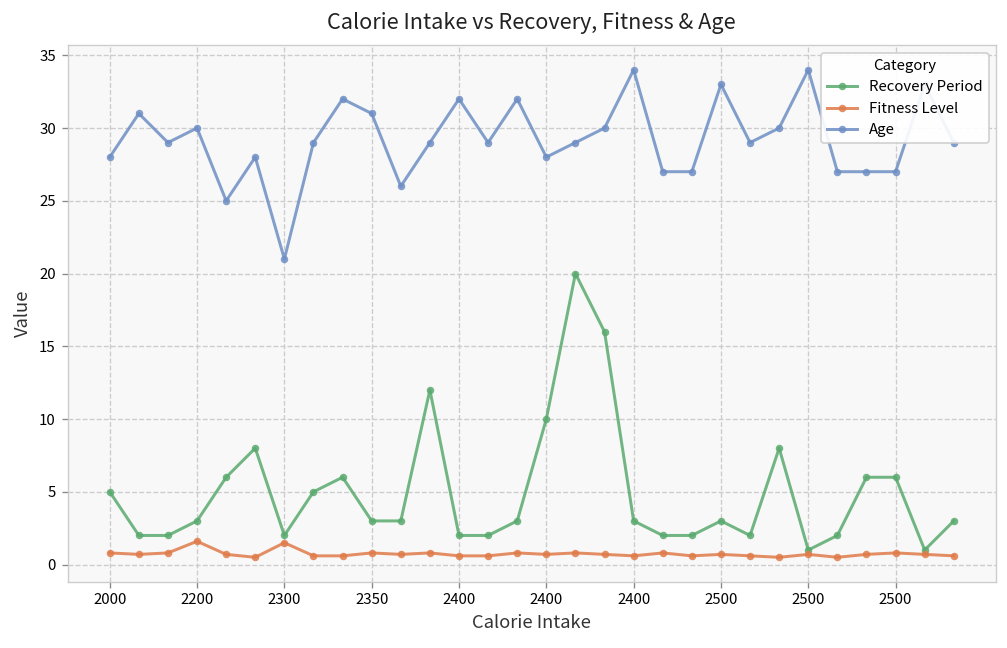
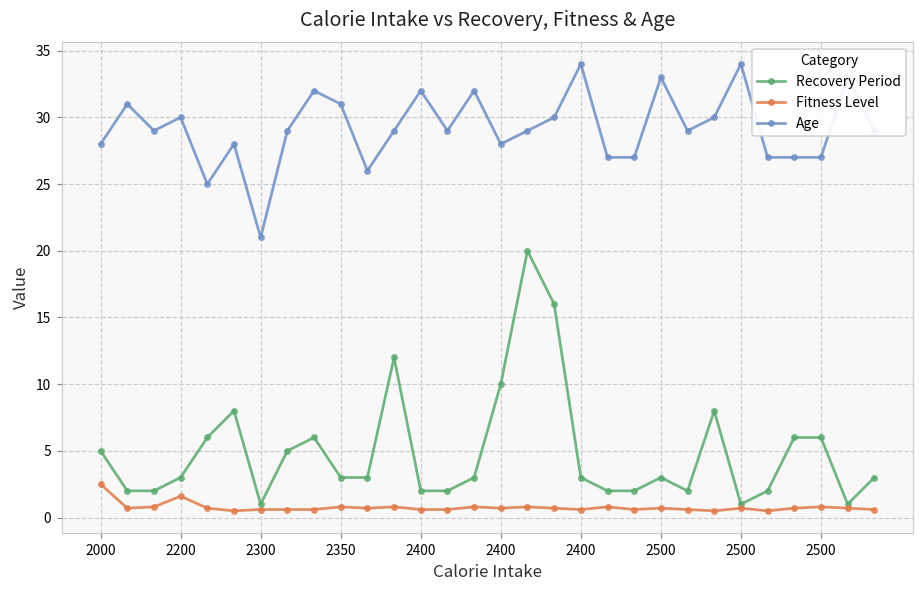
Fitness Level, 2000: 0.8 -> 2.5
Recovery Period, 2300: 2 -> 1
Fitness Level, 2300: 1.5 -> 0.6
